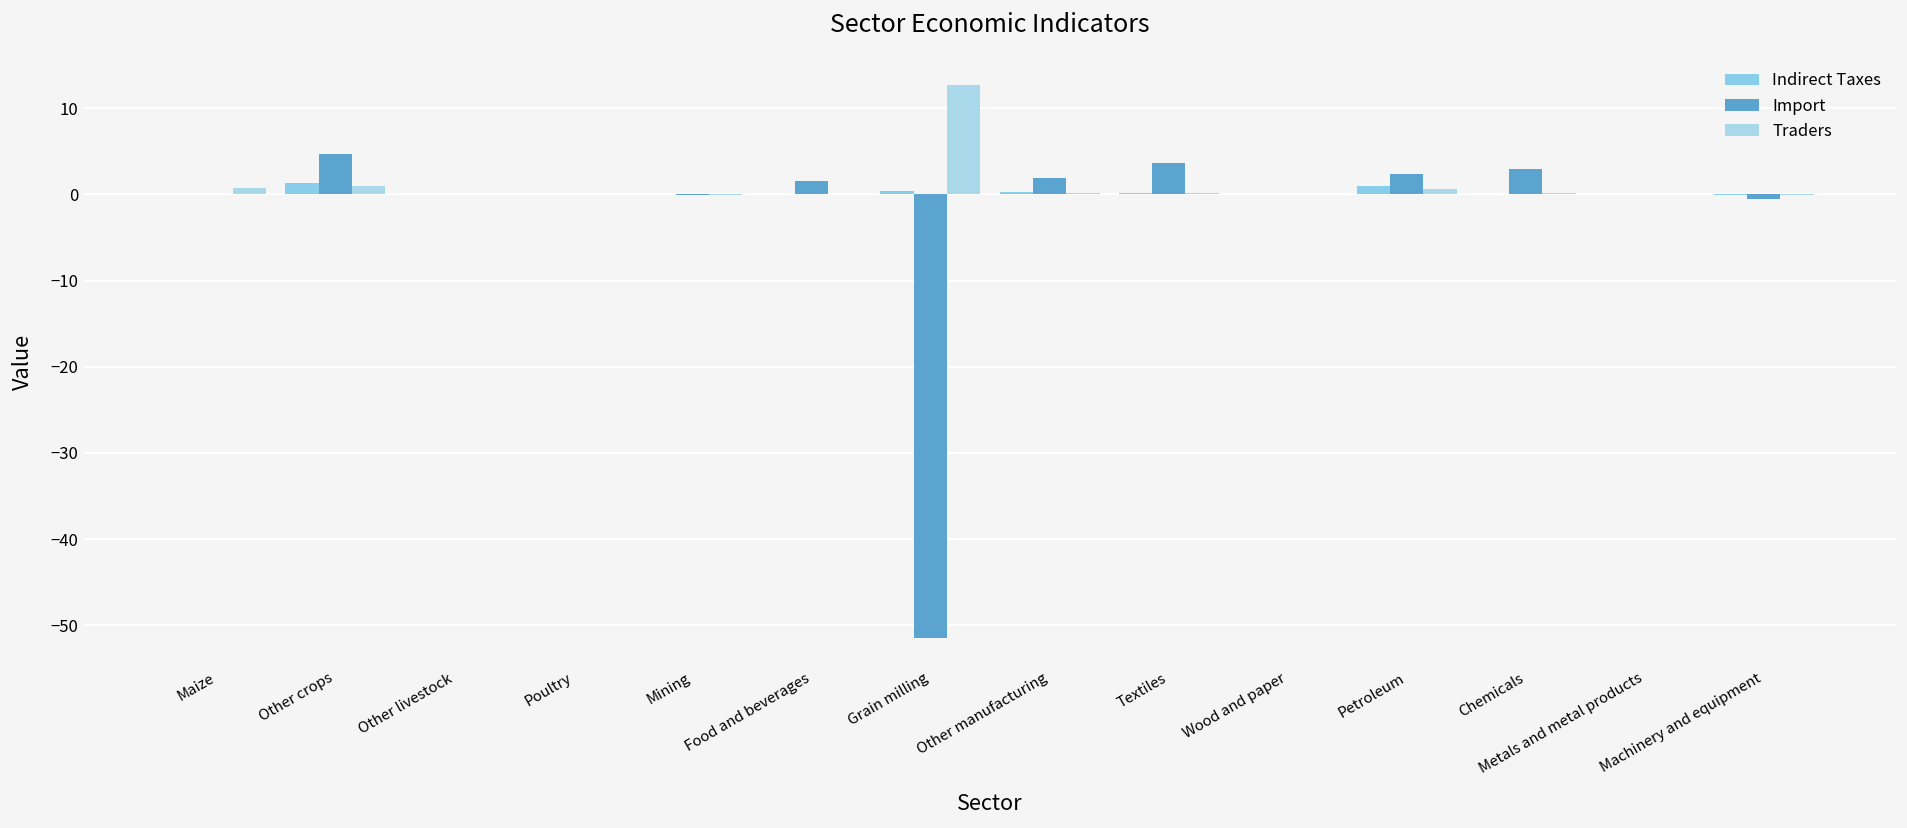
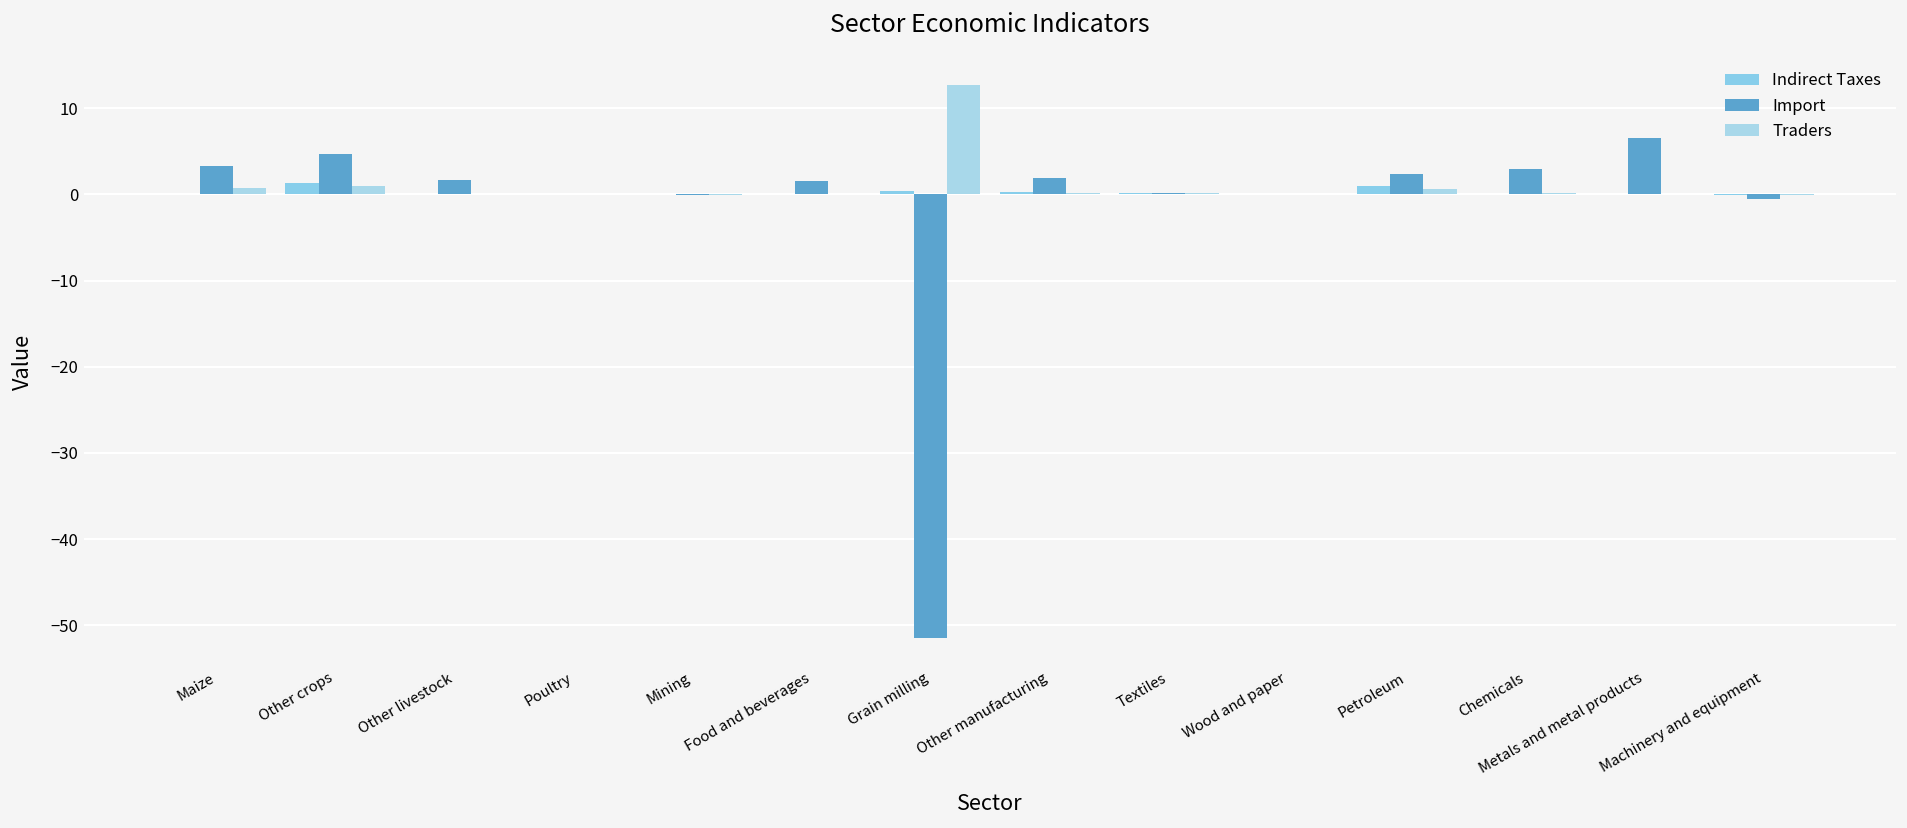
Import, Maize: 0 -> 3
Import, Other livestock: 0 -> 2
Import, Textiles: 4 -> 0
Import, Metals and metal products: 0 -> 6
